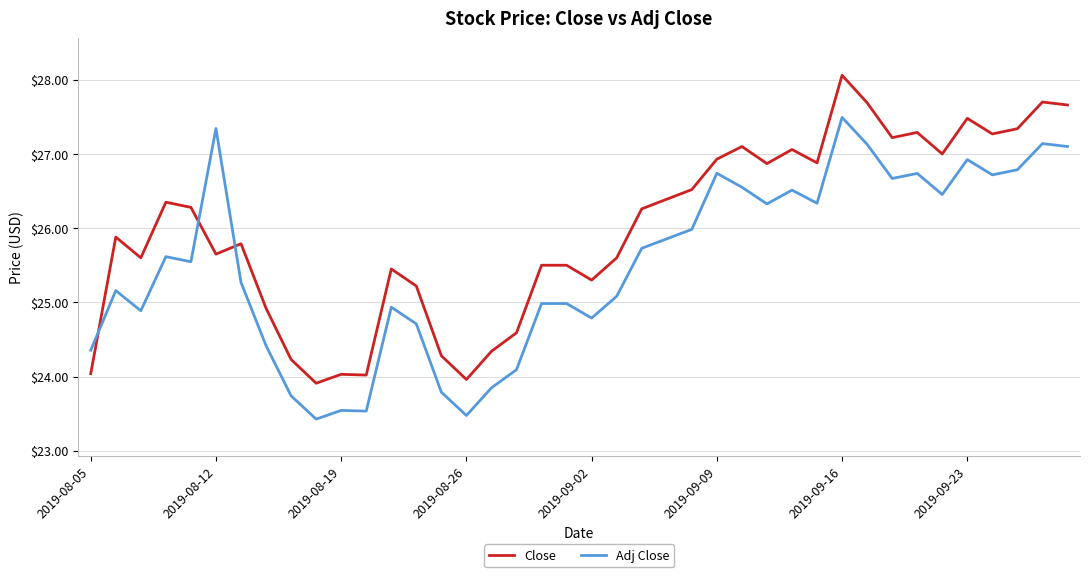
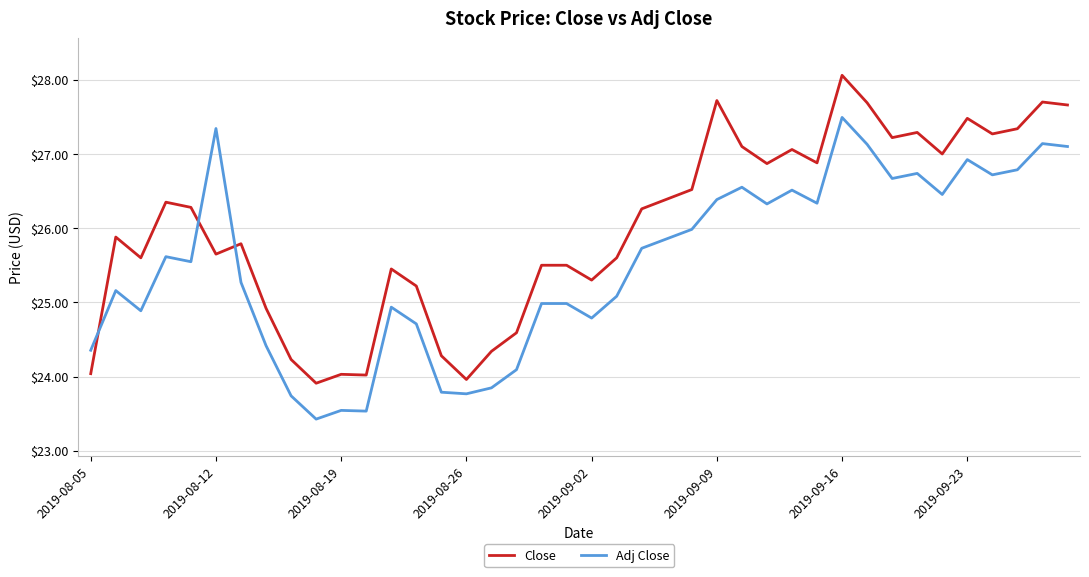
Adj Close, 2019-08-26: $23.5 -> $23.8
Close, 2019-09-09: $26.9 -> $27.7
Adj Close, 2019-09-09: $26.7 -> $26.4
